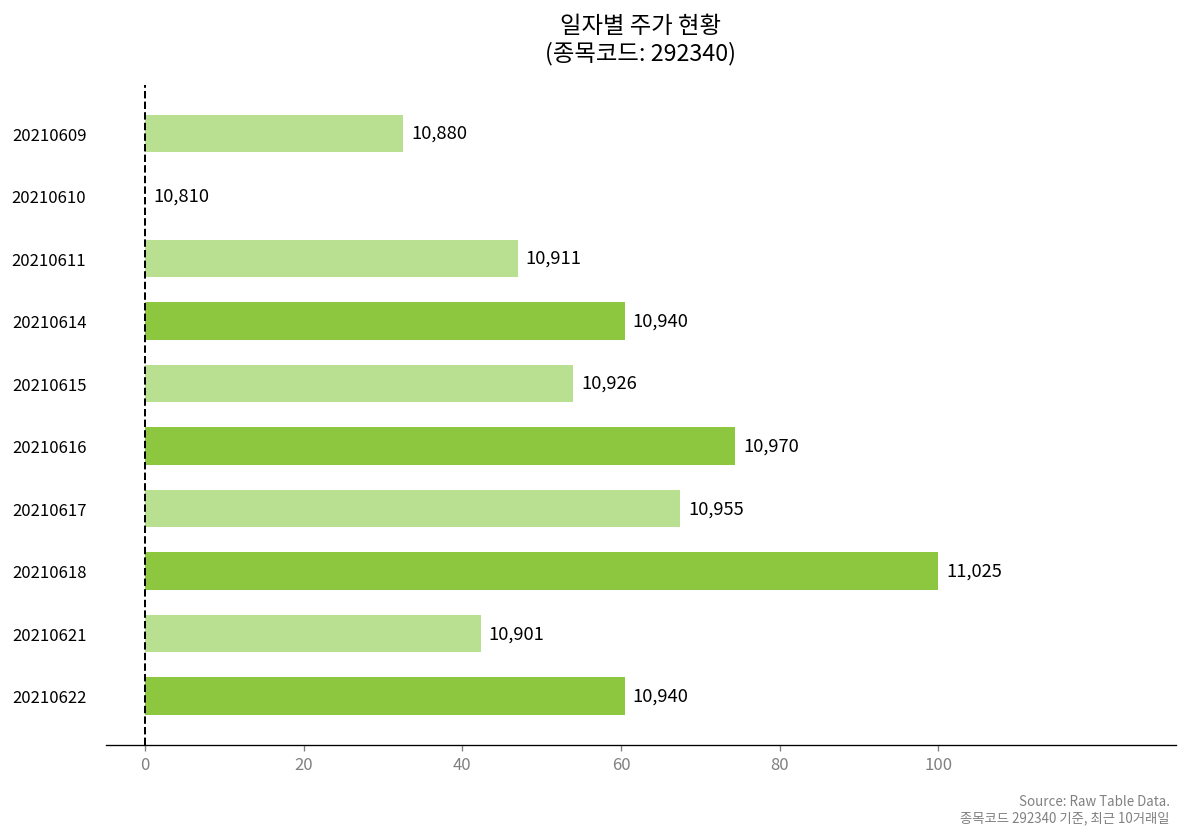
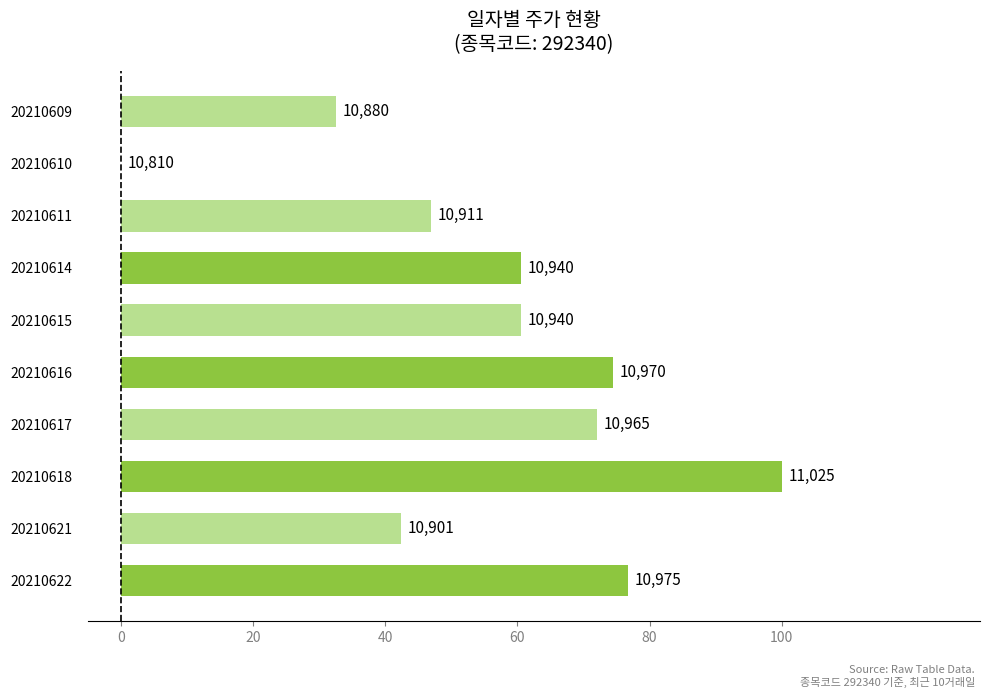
20210615: 10,926 -> 10,940
20210617: 10,955 -> 10,965
20210622: 10,940 -> 10,975
